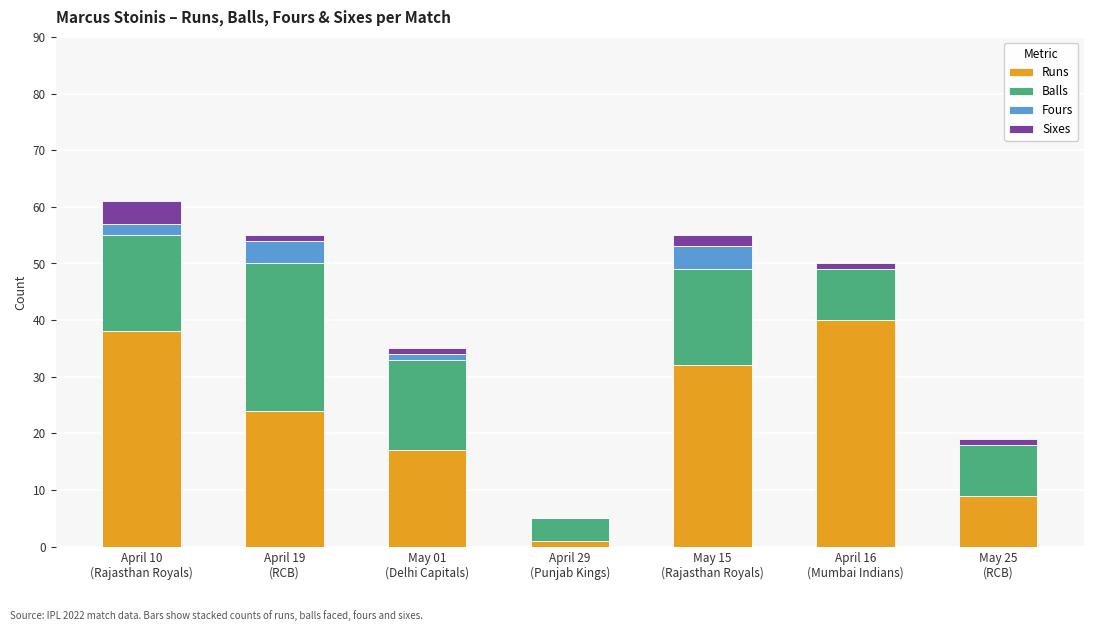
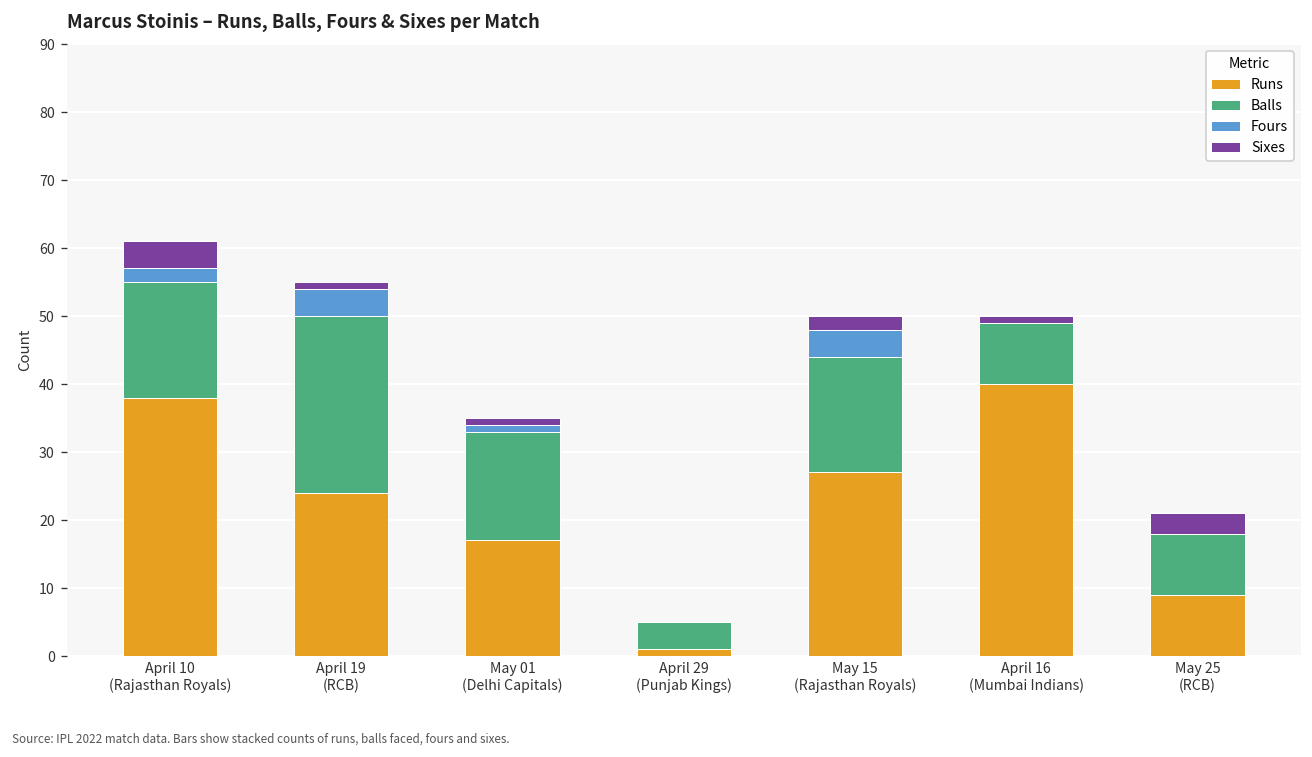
Runs, May 15 (Rajasthan Royals): 32 -> 27
Sixes, May 25 (RCB): 1 -> 3
